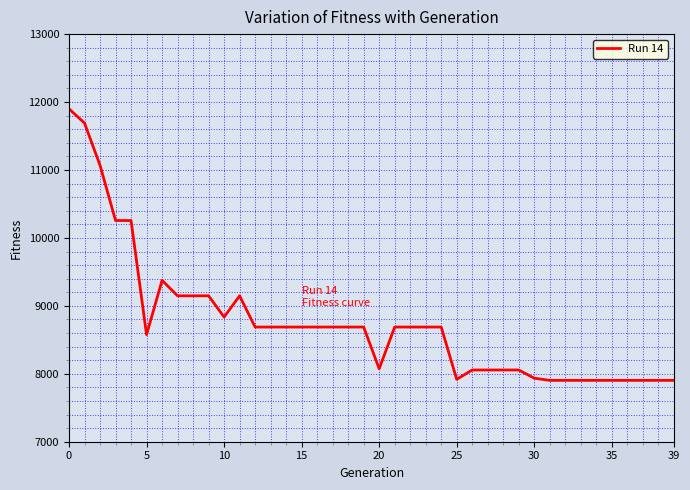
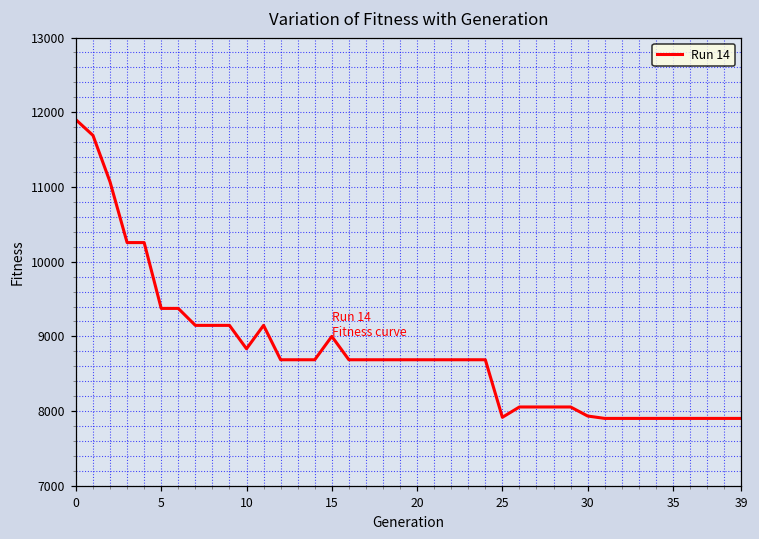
5: 8600 -> 9400
15: 8700 -> 9000
20: 8100 -> 8700
